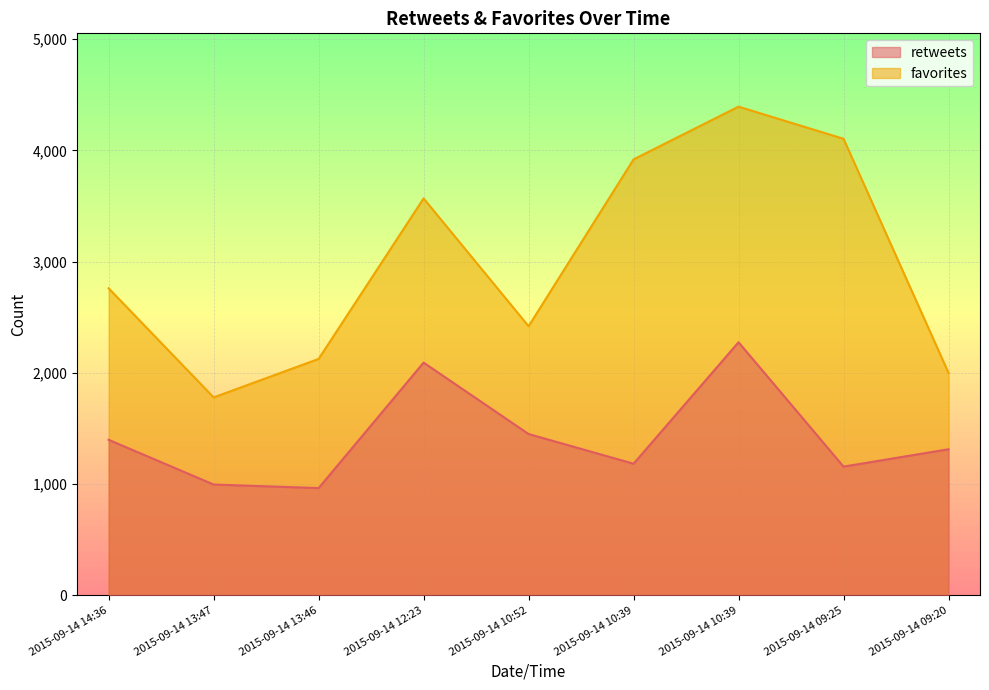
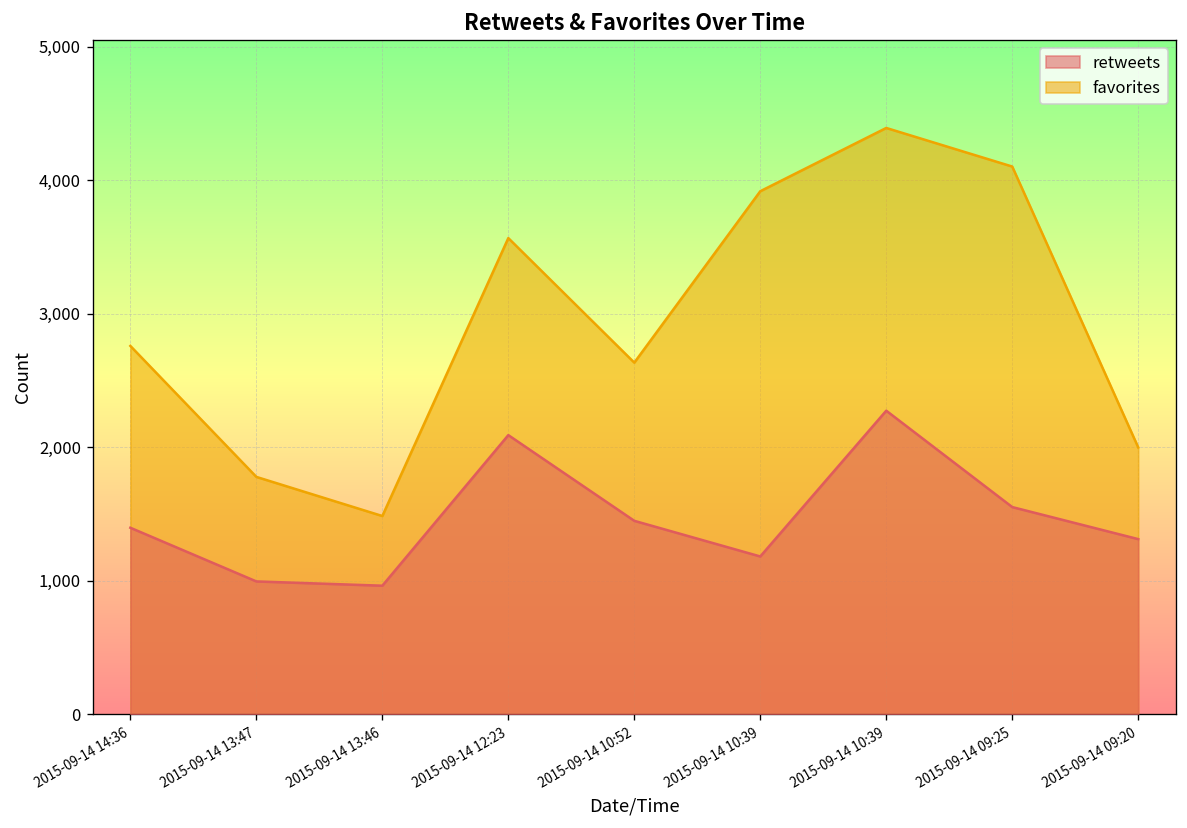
favorites, 2015-09-14 13:46: 2,130 -> 1,490
favorites, 2015-09-14 10:52: 2,420 -> 2,640
retweets, 2015-09-14 09:25: 1,160 -> 1,550
